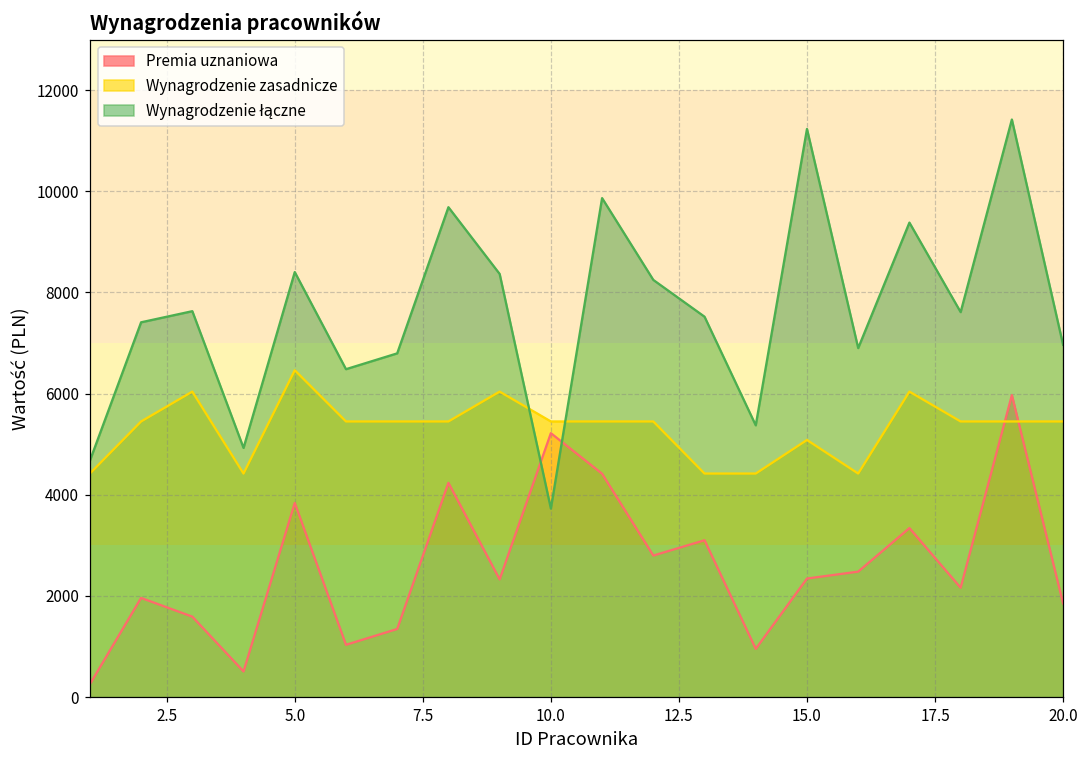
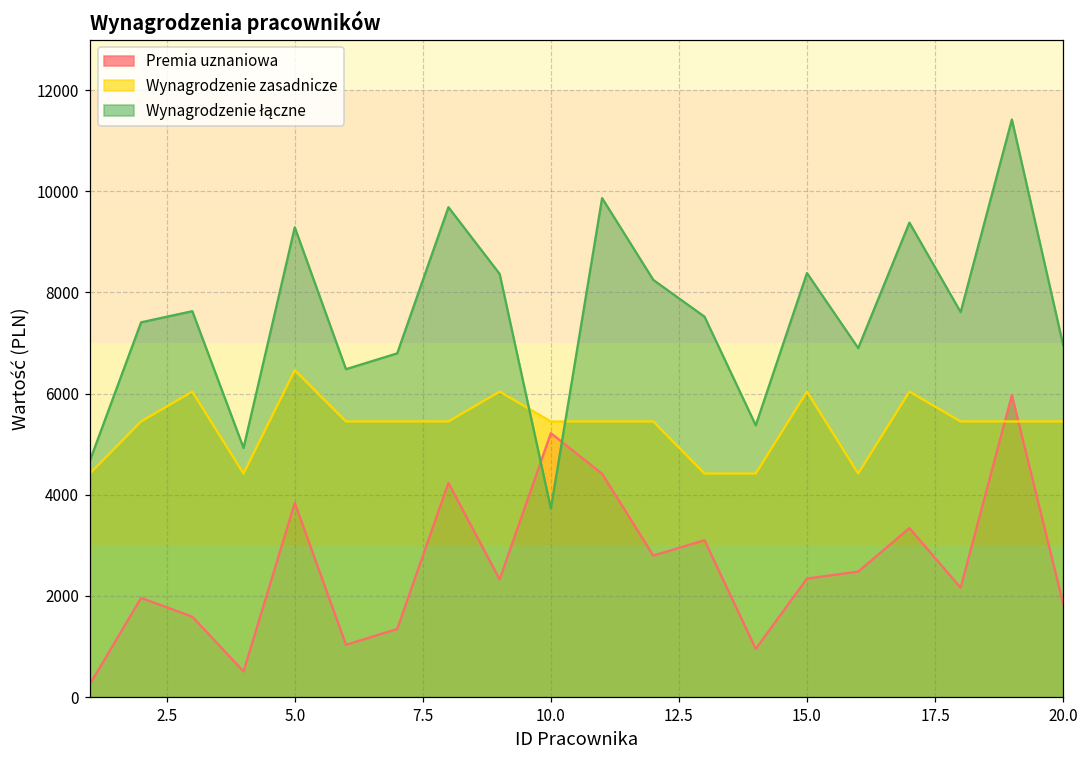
Wynagrodzenie łączne, 5.0: 8400 -> 9300
Wynagrodzenie zasadnicze, 15.0: 5100 -> 6000
Wynagrodzenie łączne, 15.0: 11200 -> 8400
